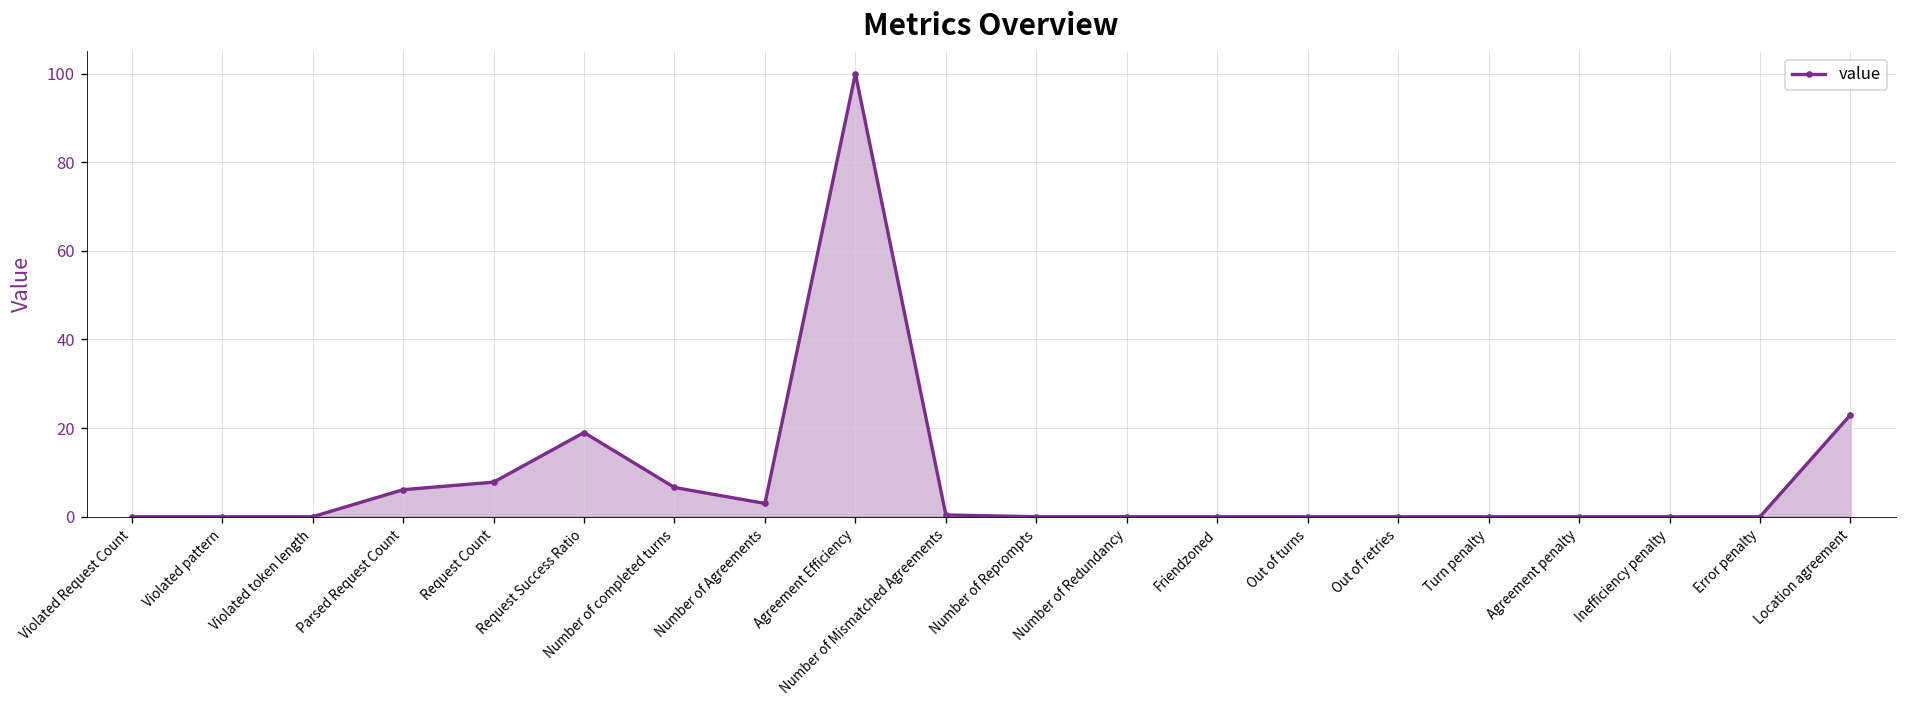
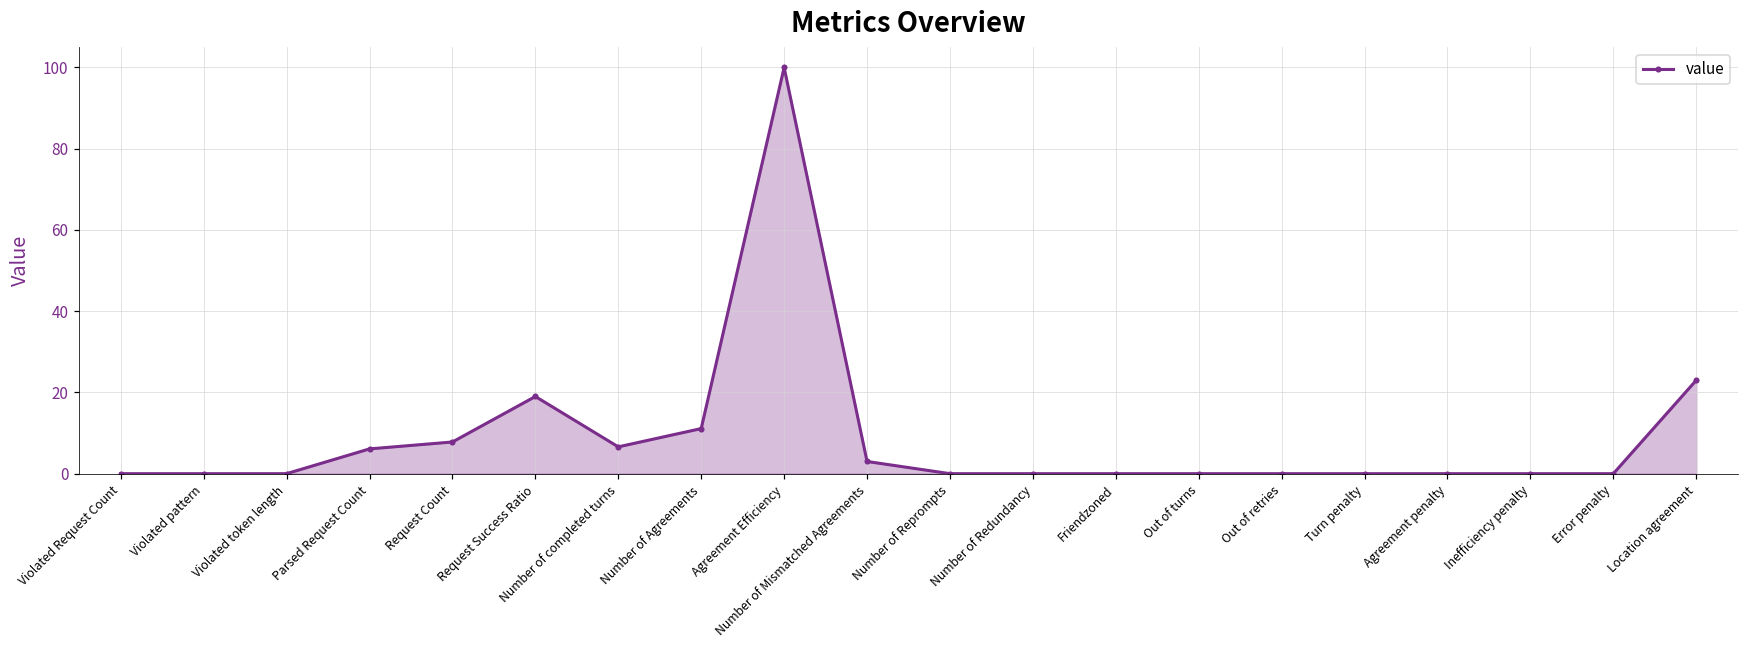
Number of Agreements: 3 -> 11
Number of Mismatched Agreements: 0 -> 3
